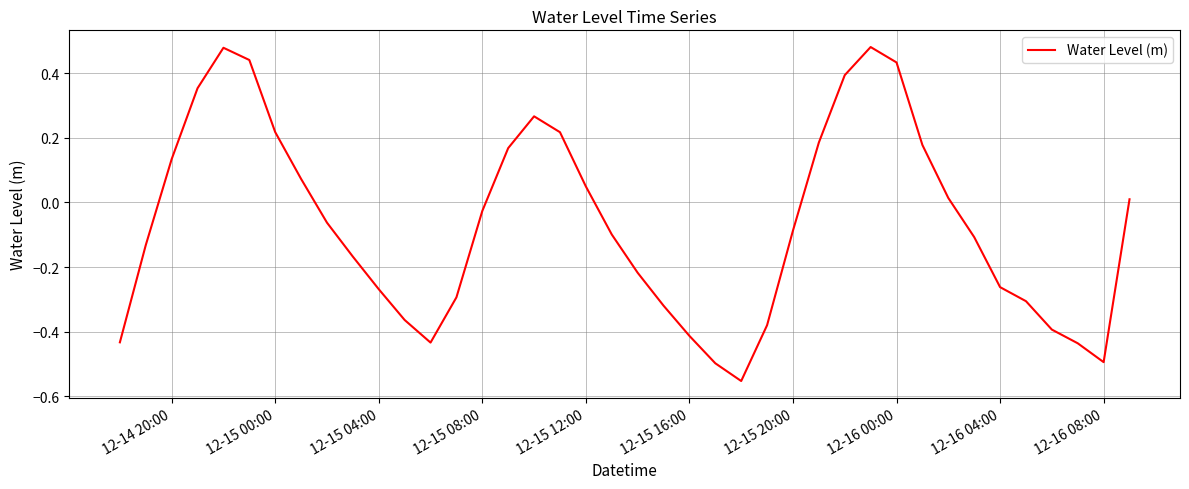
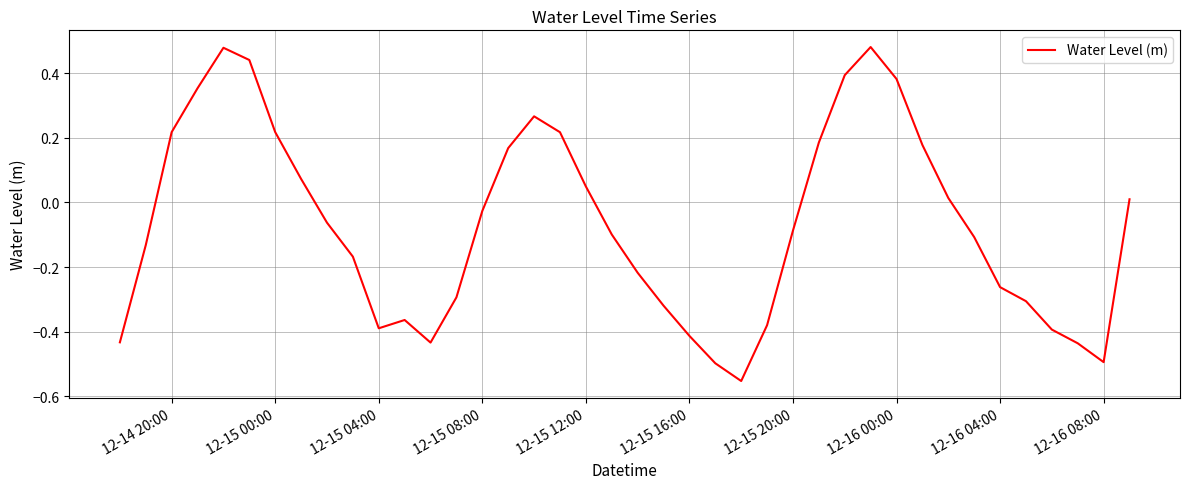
12-14 20:00: 0.13 -> 0.22
12-15 04:00: -0.27 -> -0.39
12-16 00:00: 0.43 -> 0.38
